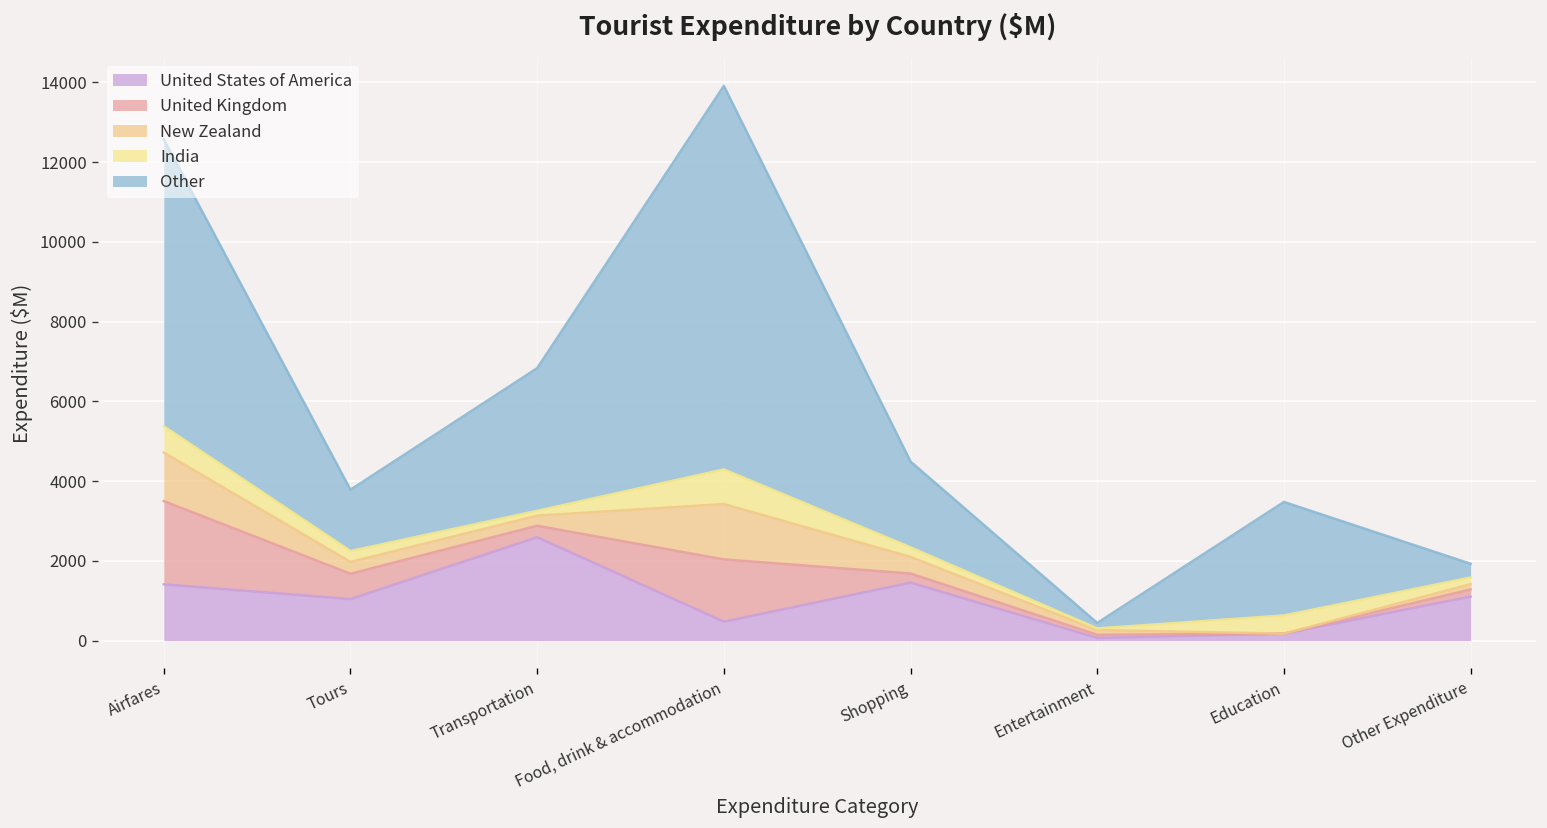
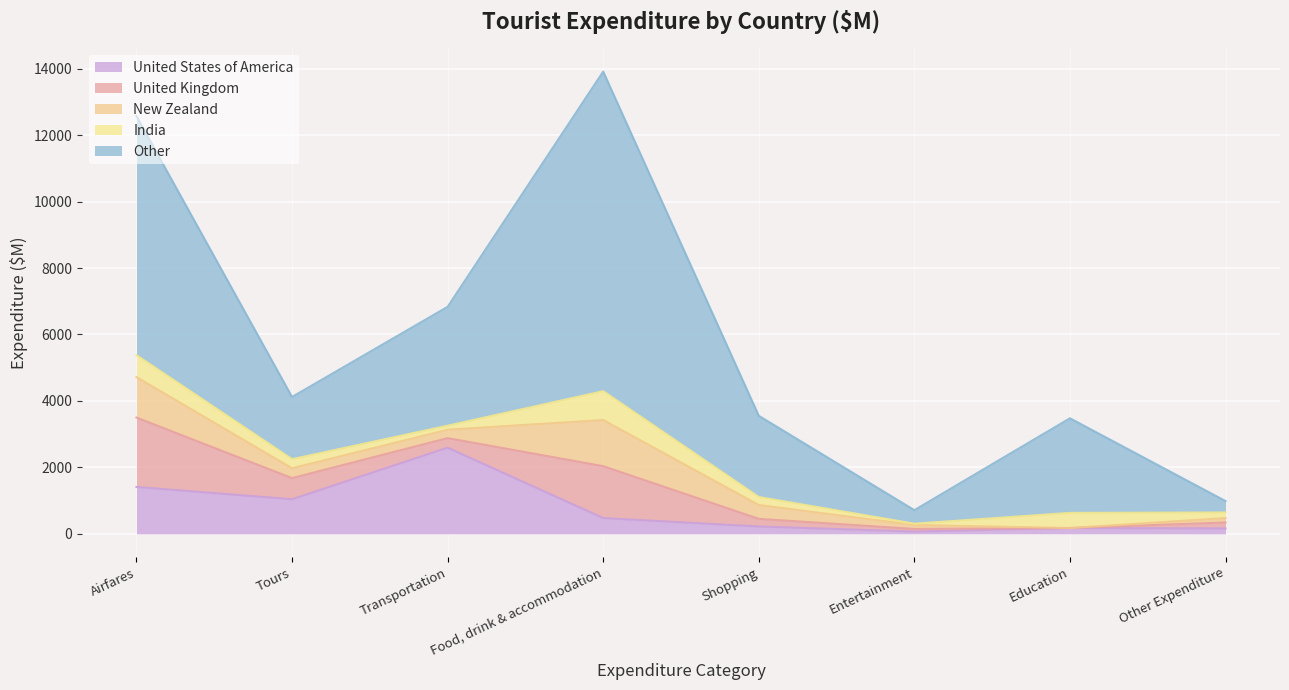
Other, Tours: 1500 -> 1900
United States of America, Shopping: 1500 -> 200
Other, Shopping: 2200 -> 2400
Other, Entertainment: 100 -> 400
United States of America, Other Expenditure: 1100 -> 200
